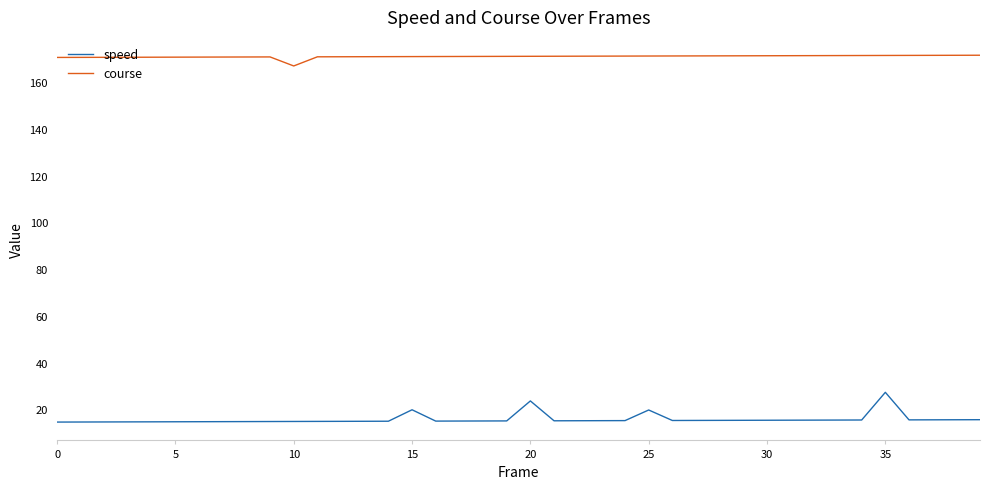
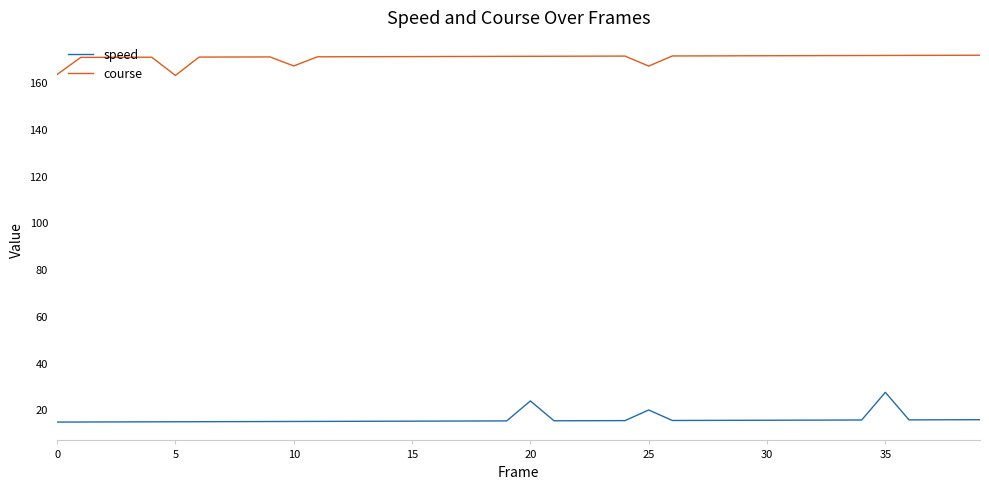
course, 0: 171 -> 163
course, 5: 171 -> 163
speed, 15: 20 -> 15
course, 25: 171 -> 167
